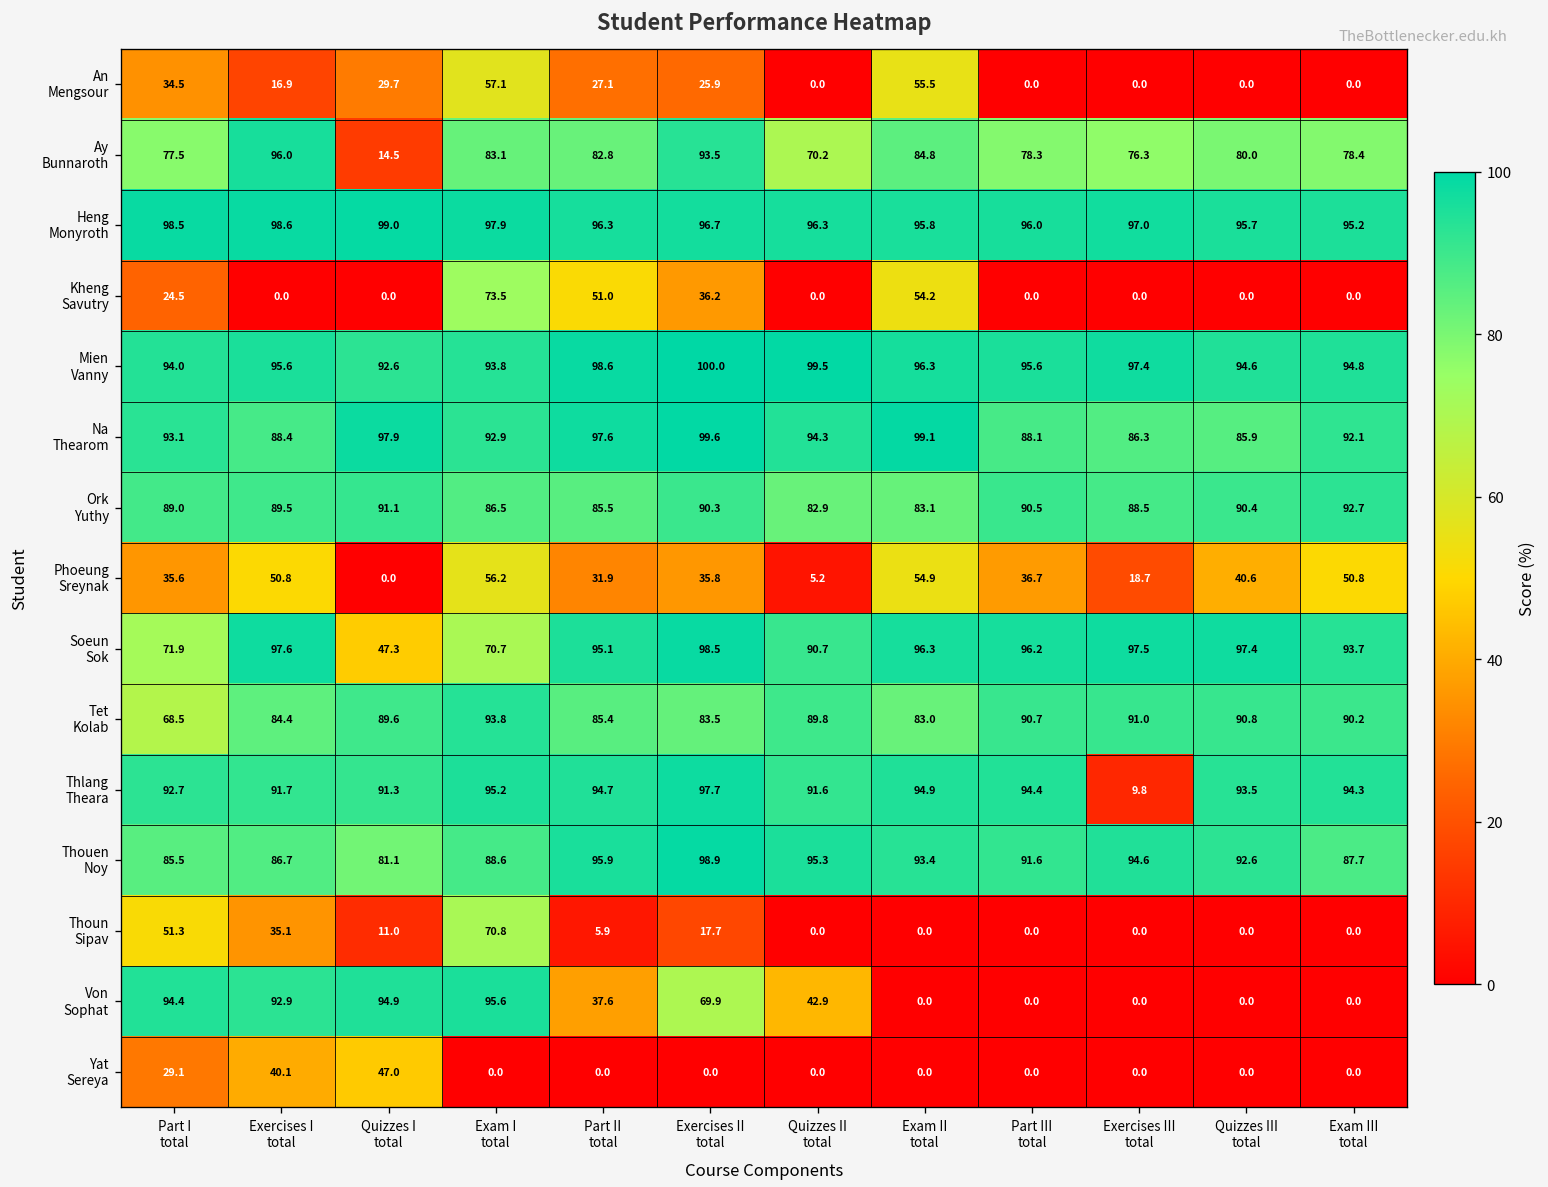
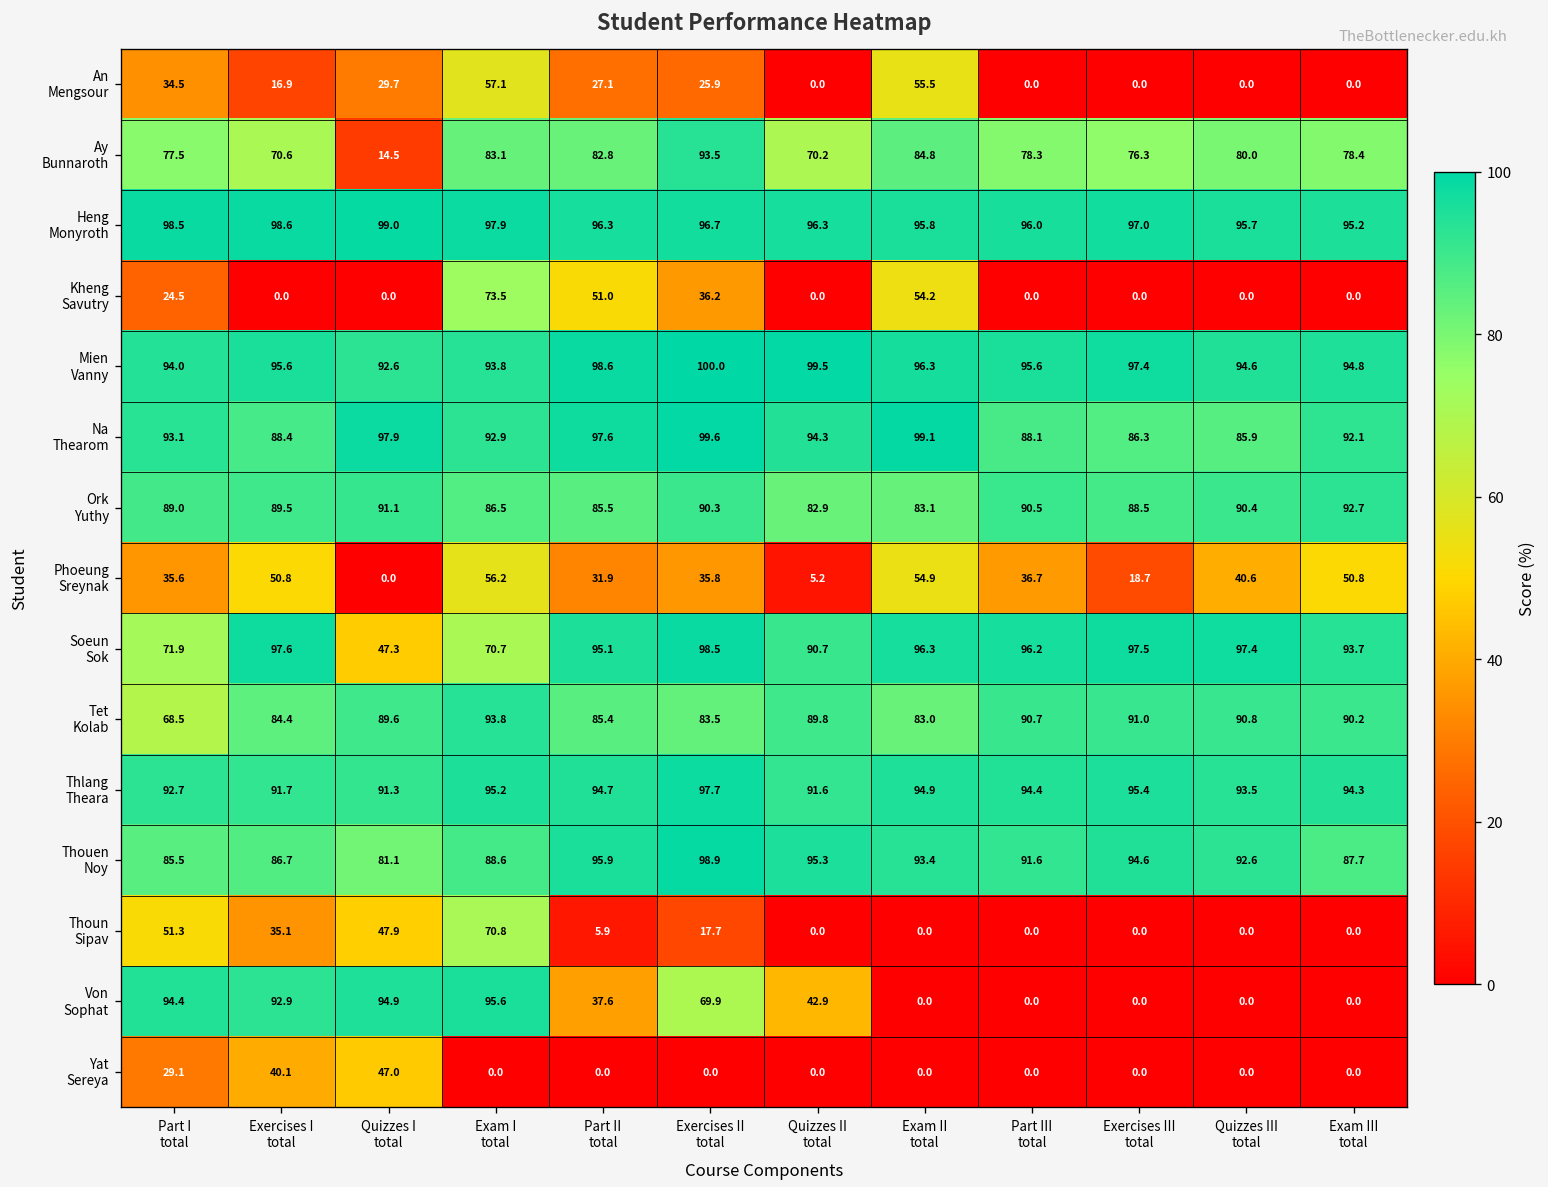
Ay Bunnaroth, Exercises I total: 96.0 -> 70.6
Thlang Theara, Exercises III total: 9.8 -> 95.4
Thoun Sipav, Quizzes I total: 11.0 -> 47.9
